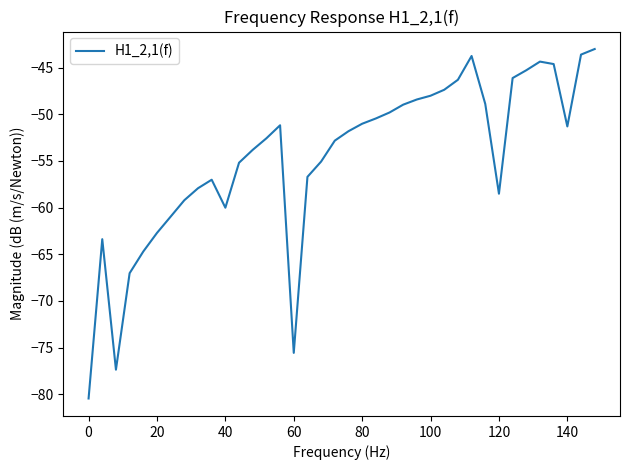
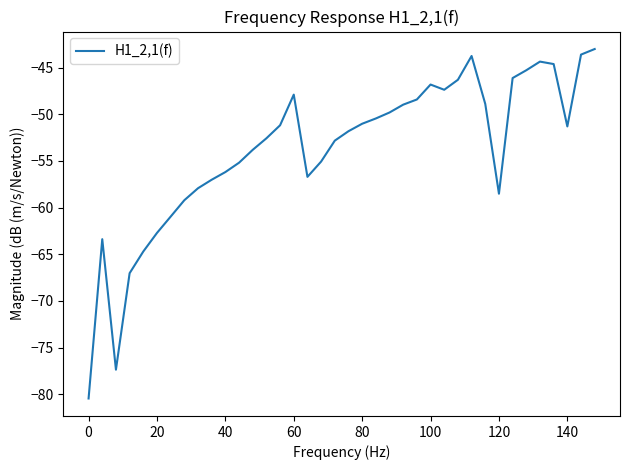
40: -60 -> -56
60: -76 -> -48
100: -48 -> -47
